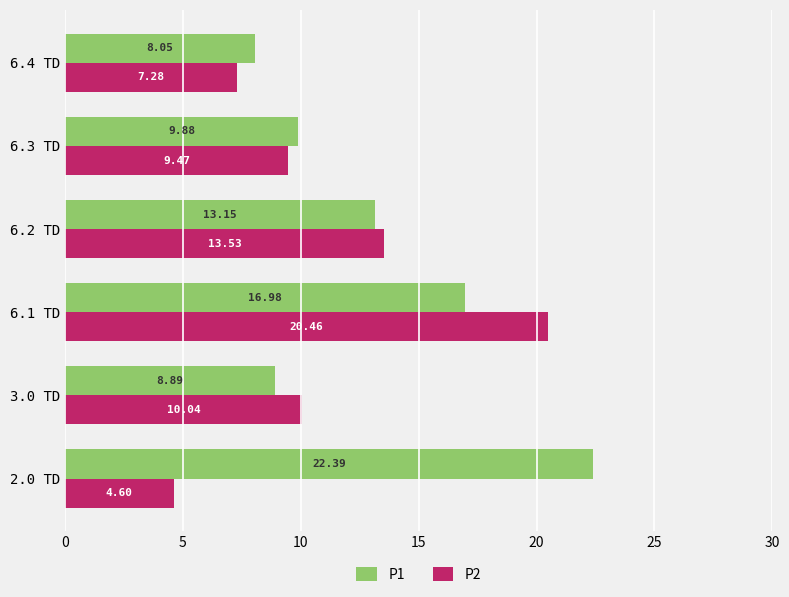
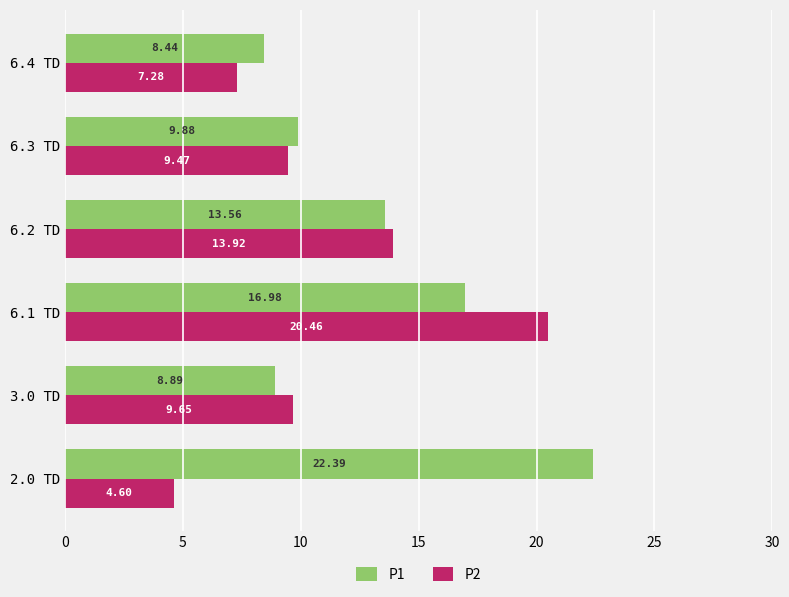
P1, 6.4 TD: 8.05 -> 8.44
P1, 6.2 TD: 13.15 -> 13.56
P2, 6.2 TD: 13.53 -> 13.92
P2, 3.0 TD: 10.04 -> 9.65
